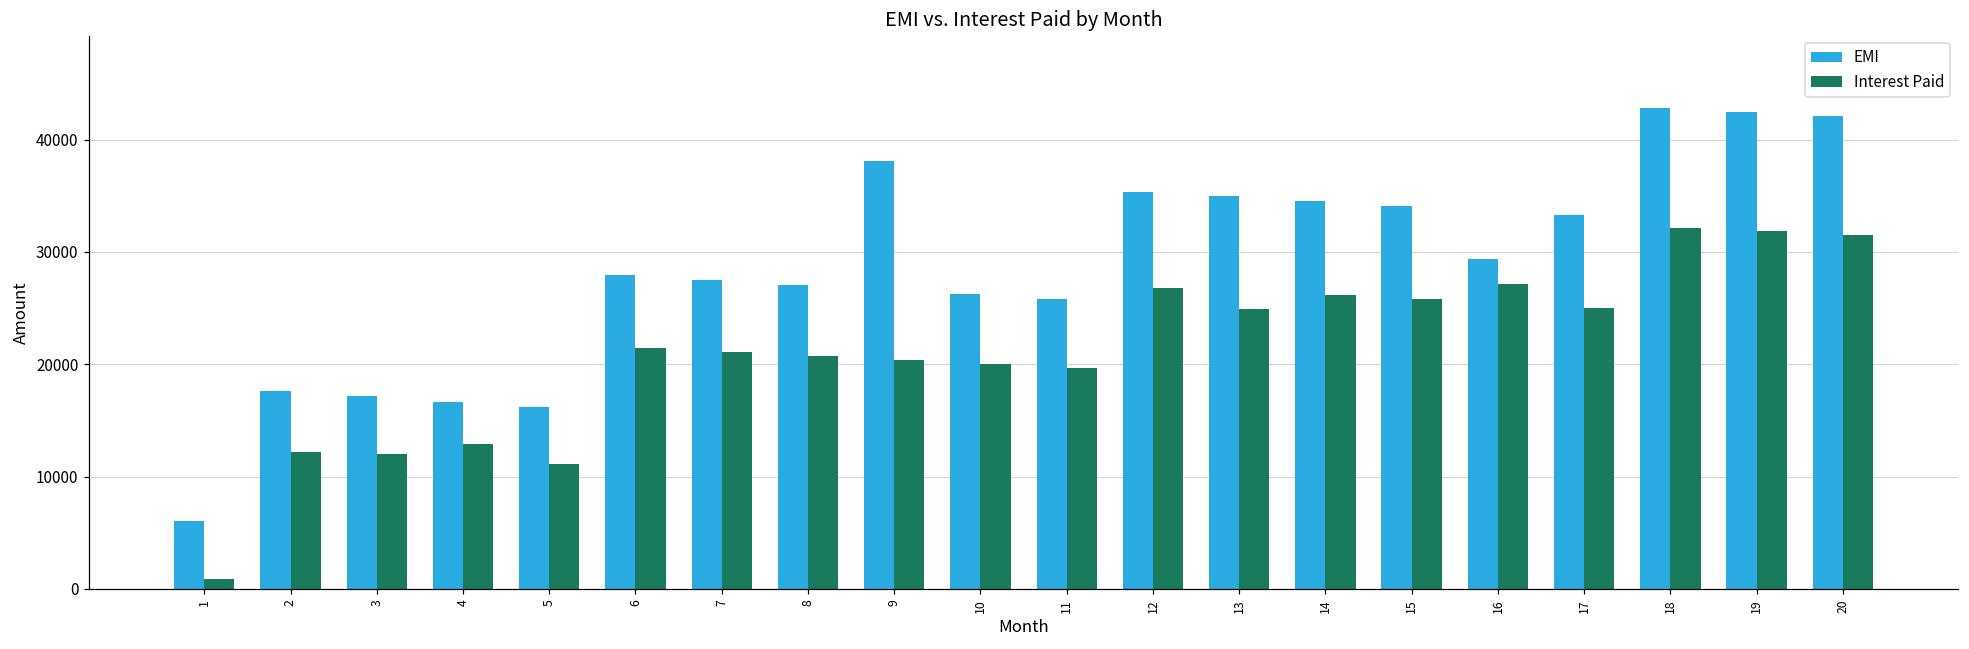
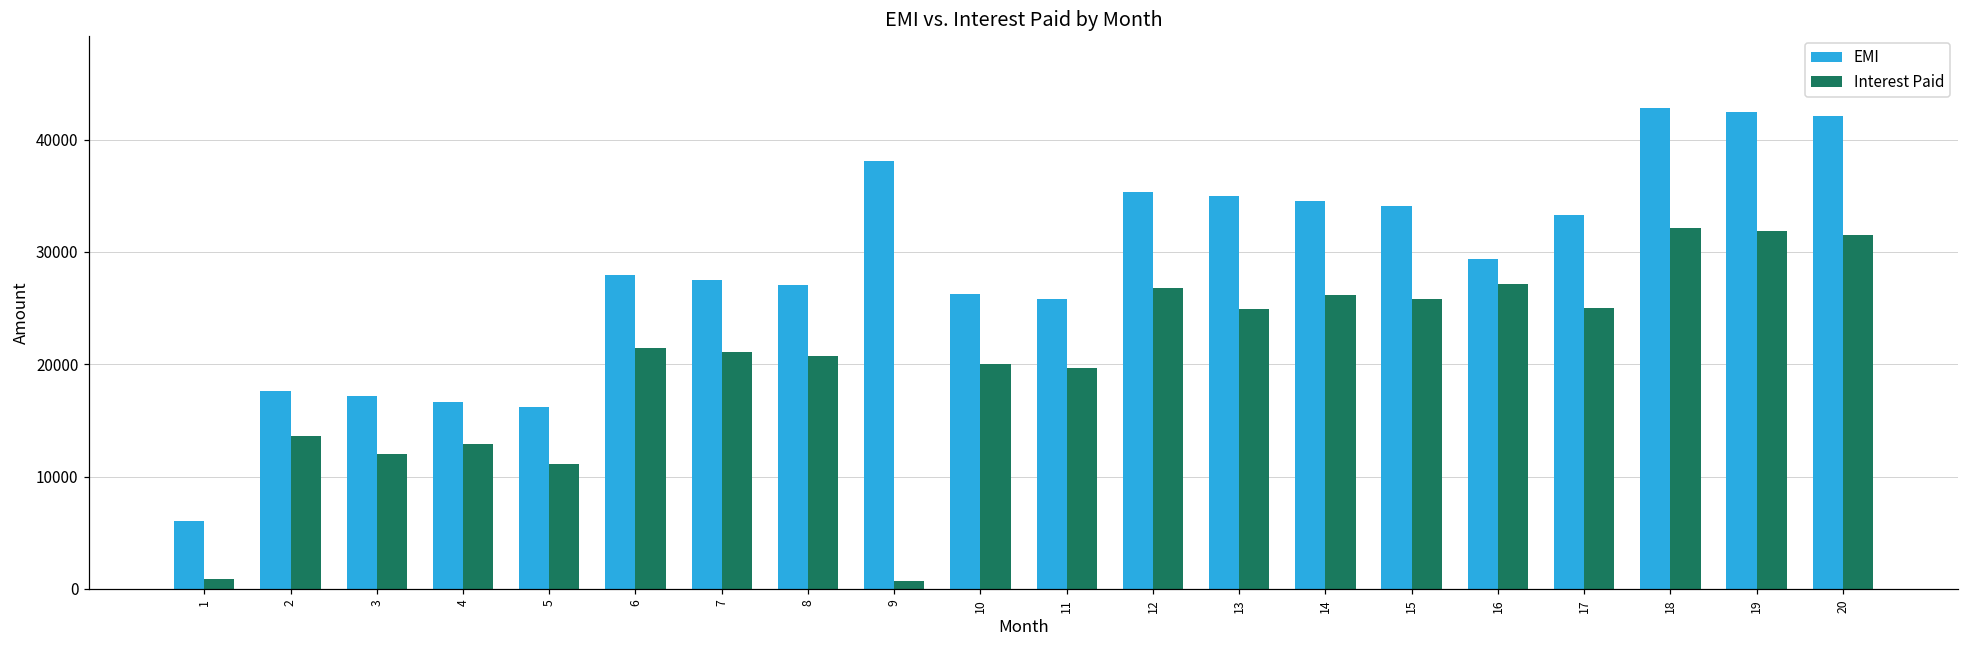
Interest Paid, 2: 12200 -> 13600
Interest Paid, 9: 20400 -> 700
